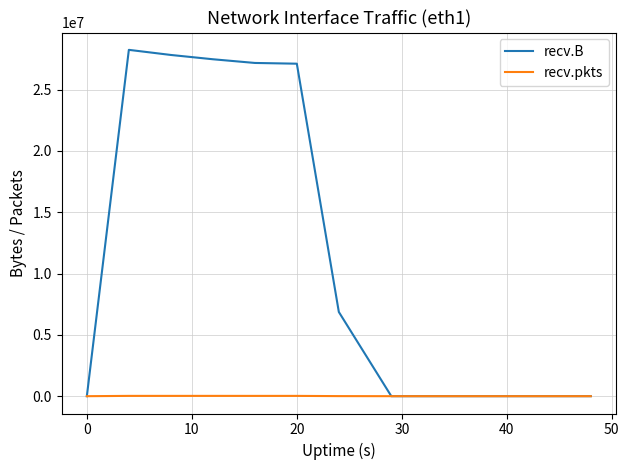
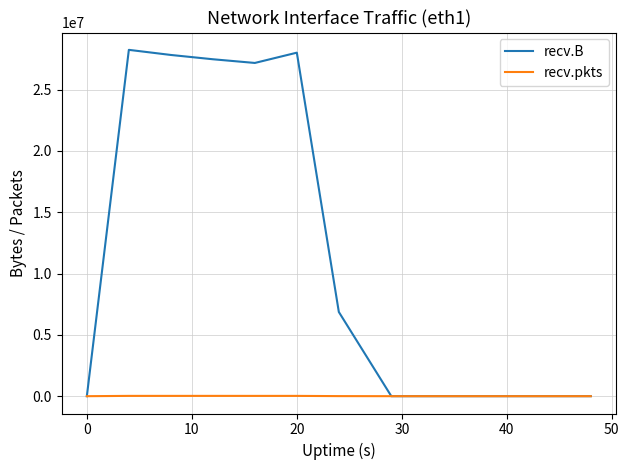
recv.B, 20: 27100000 -> 28000000
